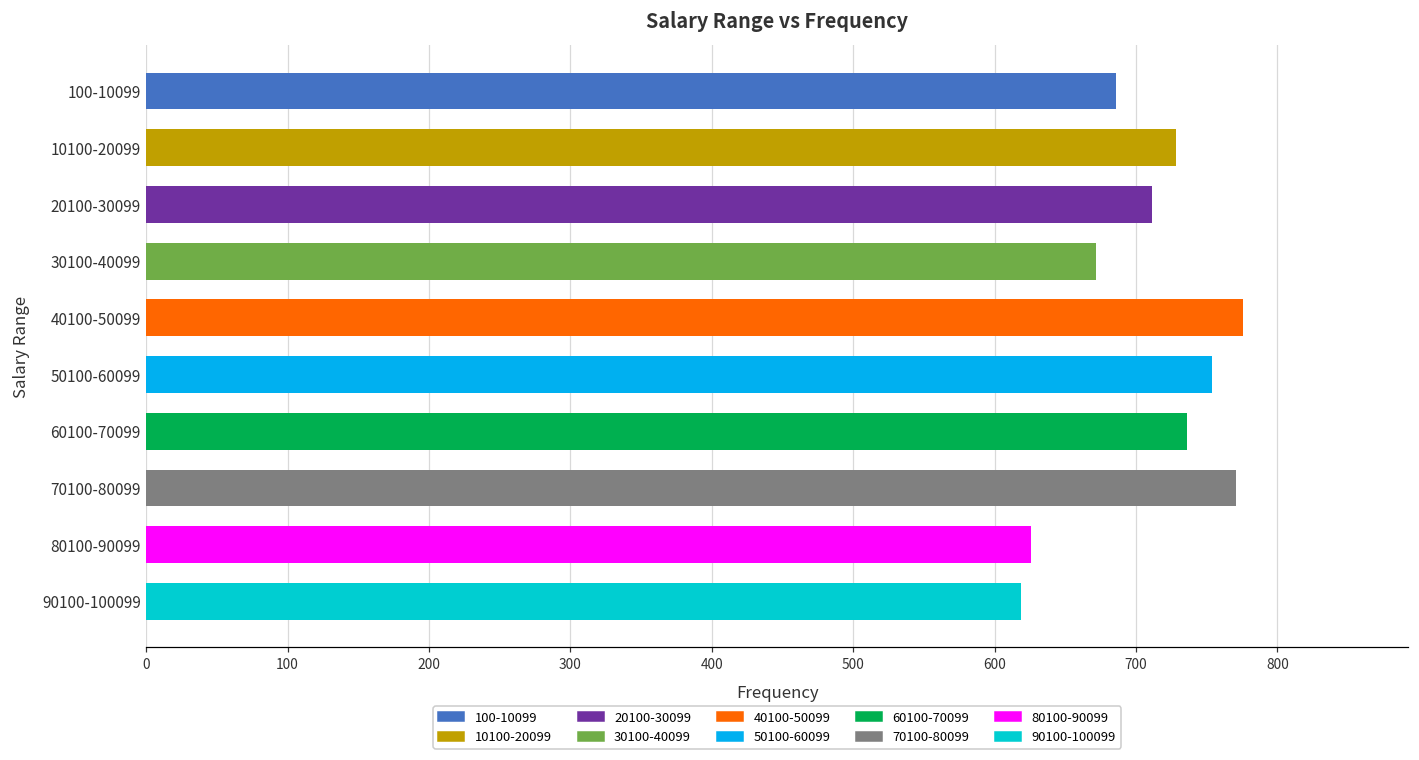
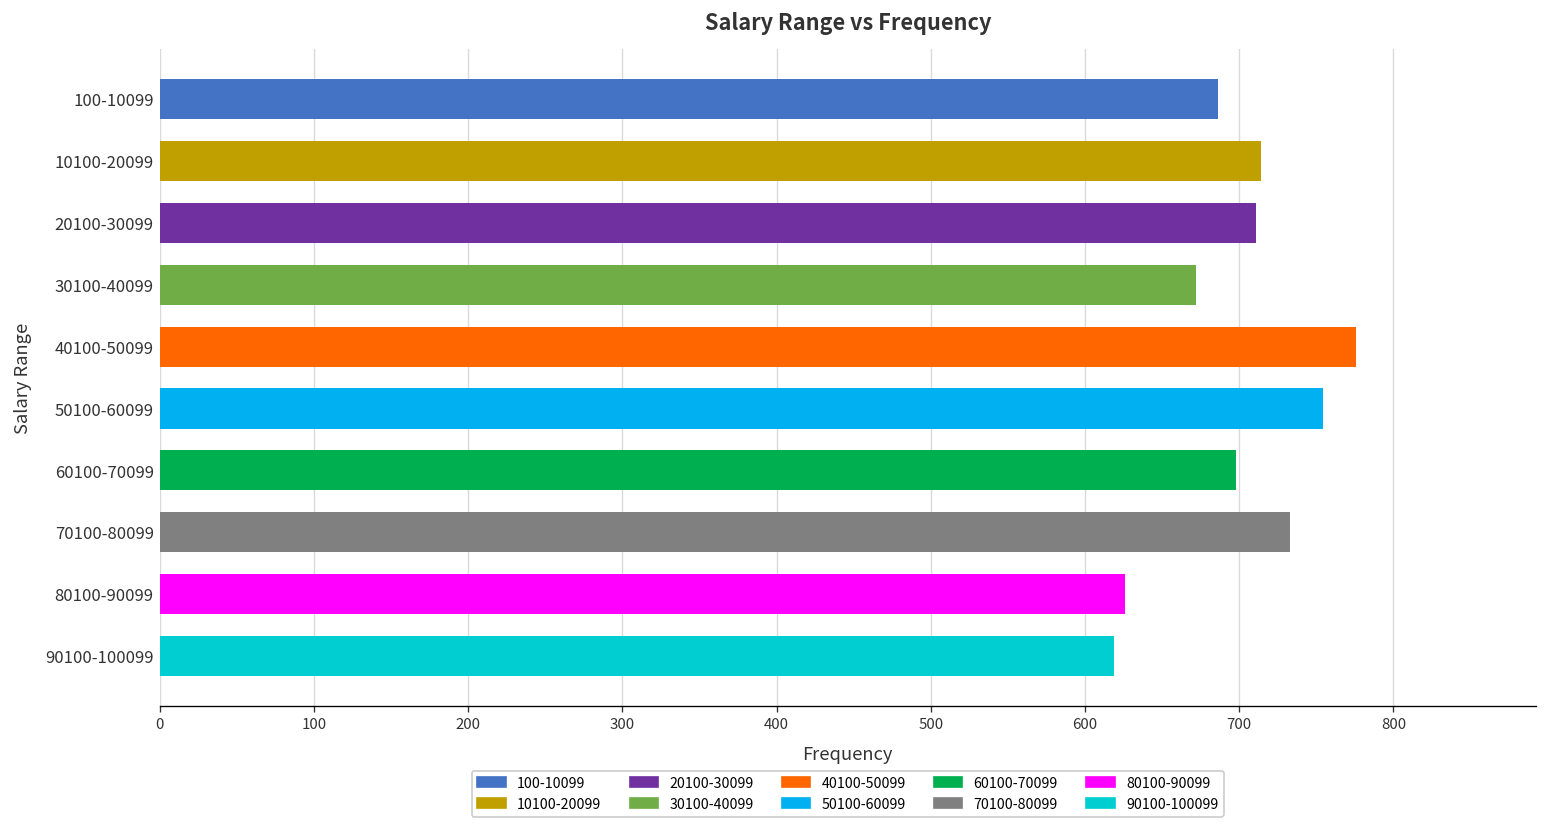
10100-20099: 728 -> 714
60100-70099: 736 -> 698
70100-80099: 771 -> 733
